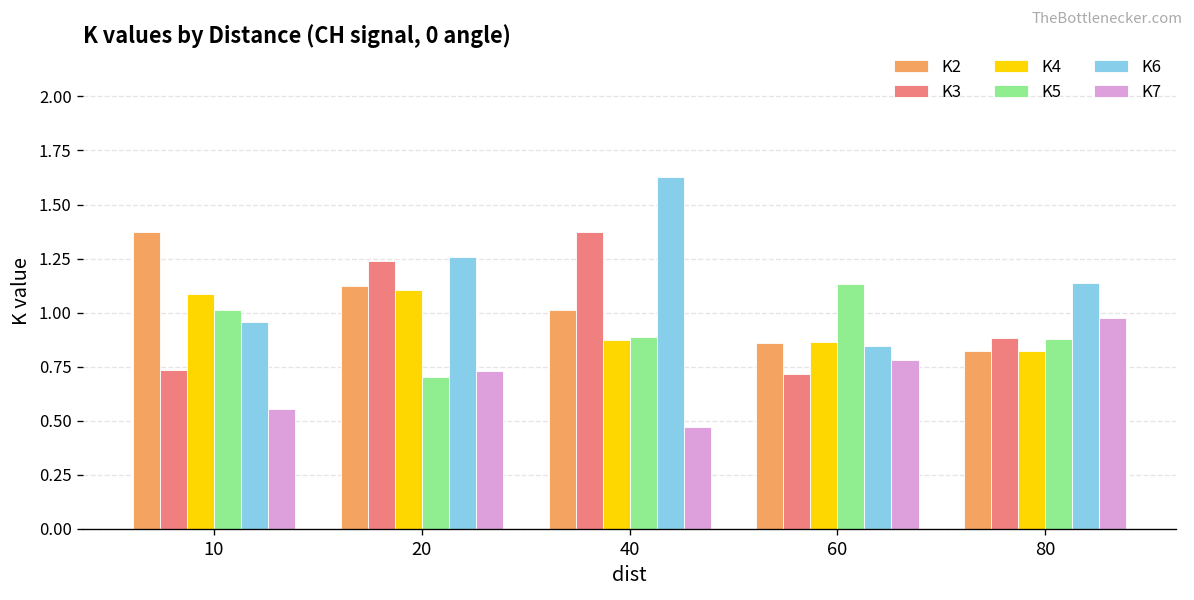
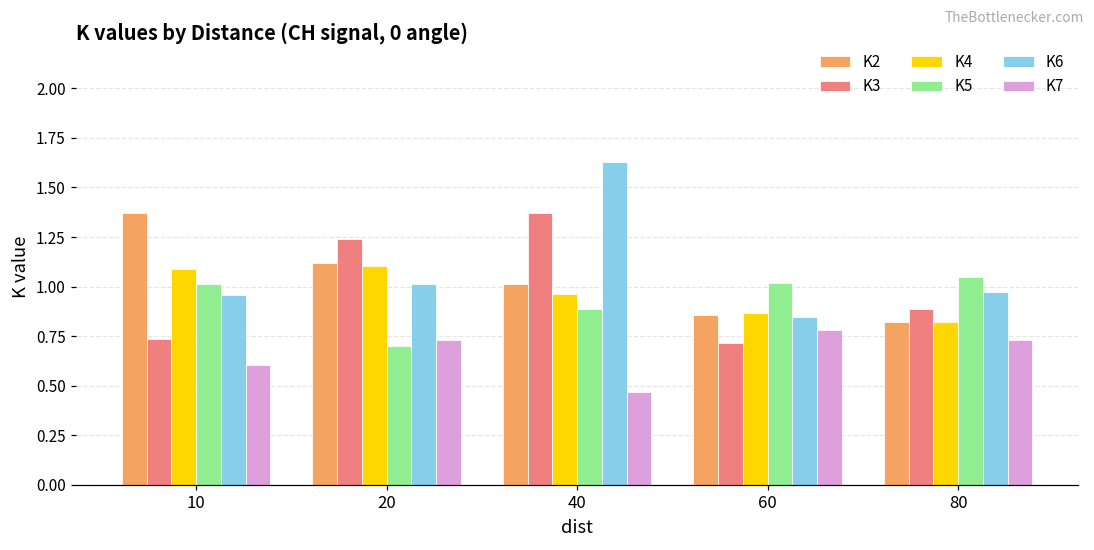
K7, 10: 0.56 -> 0.60
K6, 20: 1.26 -> 1.01
K4, 40: 0.87 -> 0.96
K5, 60: 1.13 -> 1.02
K5, 80: 0.88 -> 1.05
K6, 80: 1.14 -> 0.98
K7, 80: 0.98 -> 0.73
